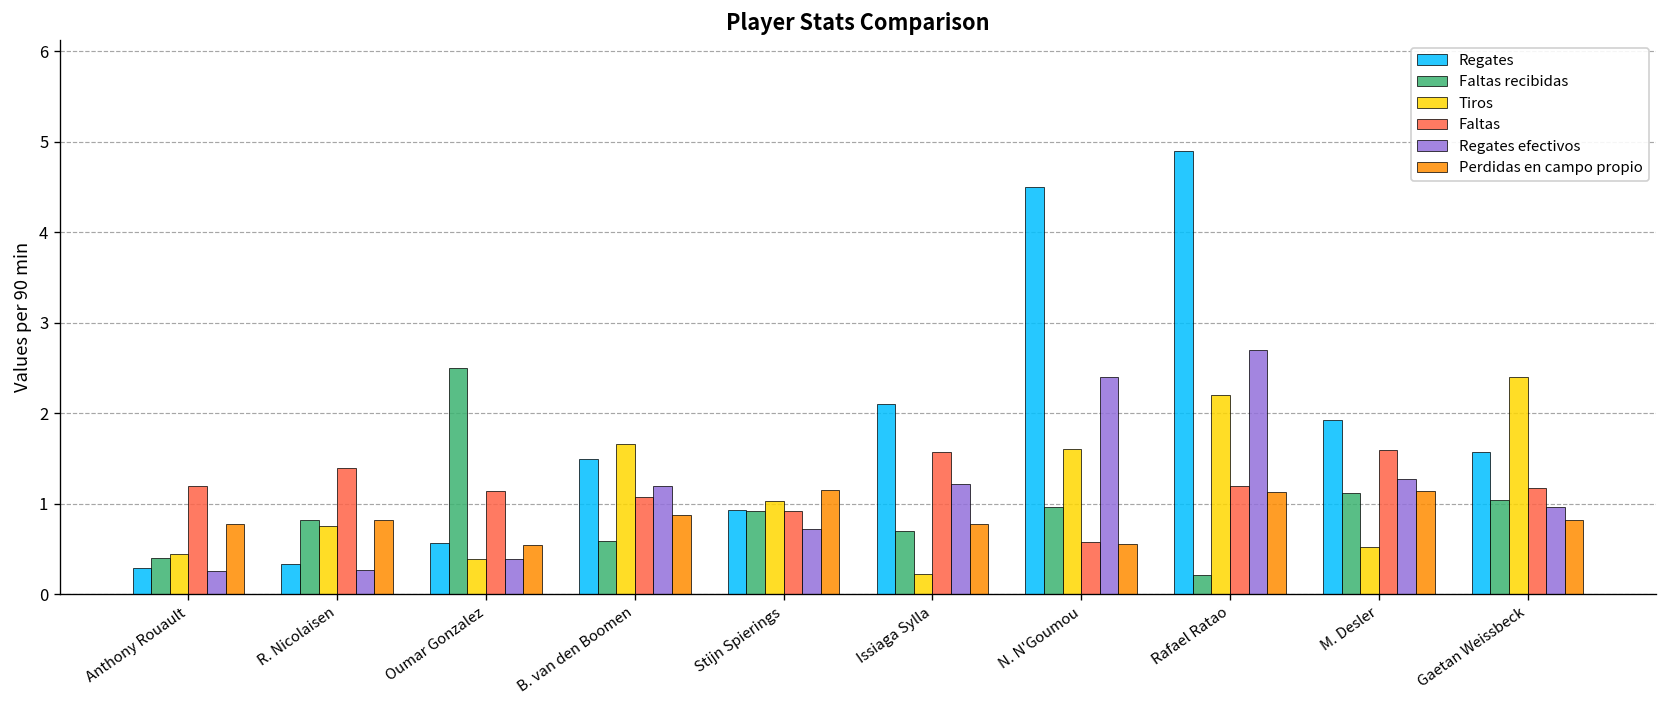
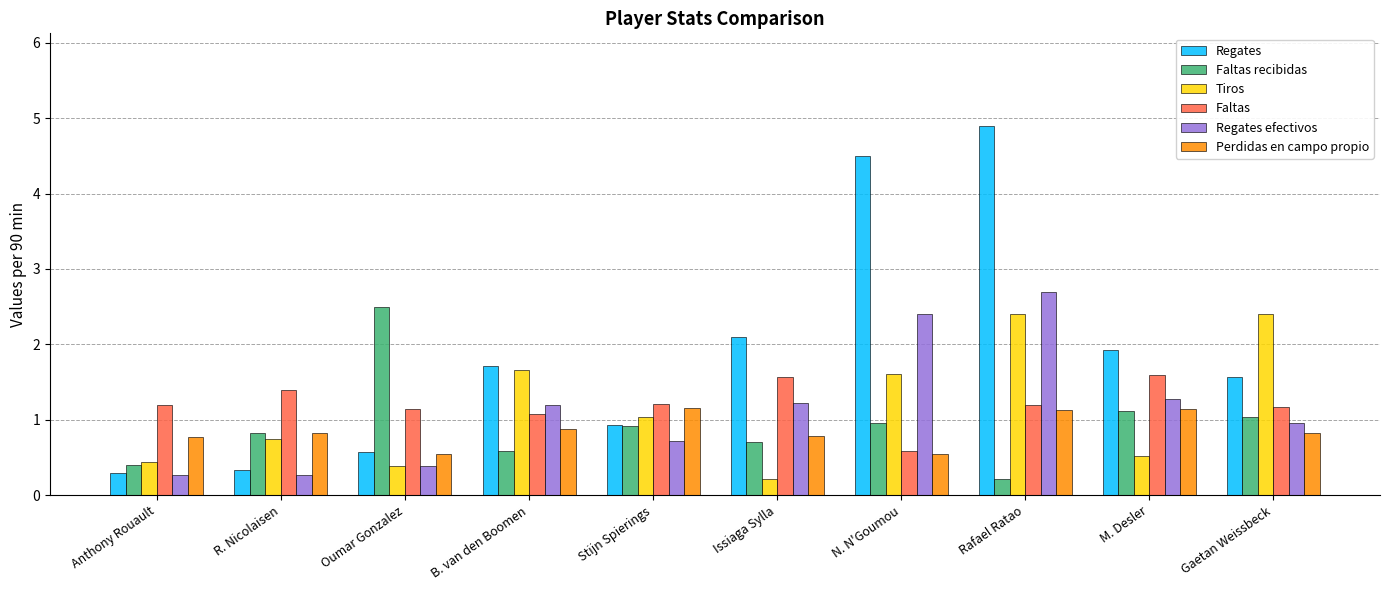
Regates, B. van den Boomen: 1.5 -> 1.7
Faltas, Stijn Spierings: 0.9 -> 1.2
Tiros, Rafael Ratao: 2.2 -> 2.4
